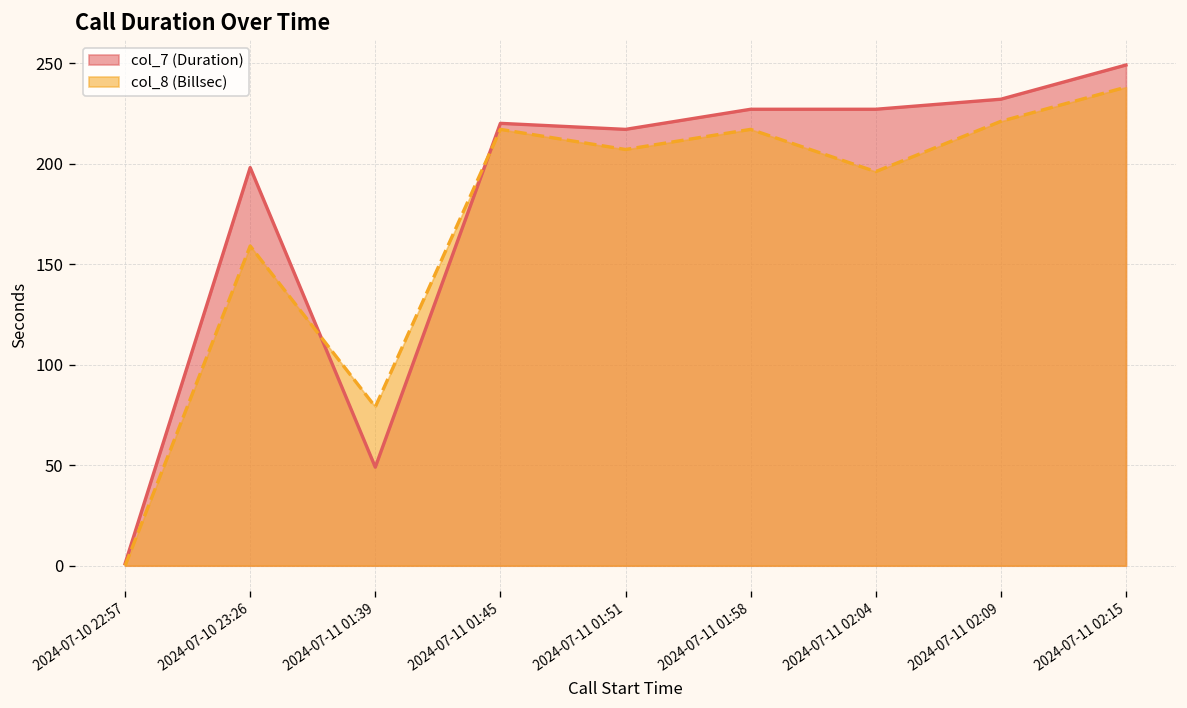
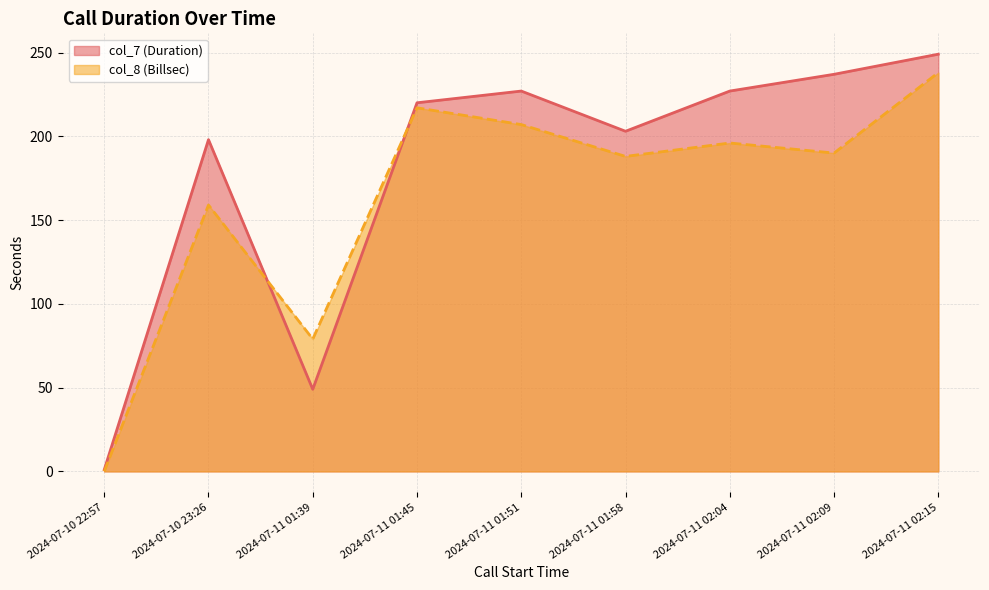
col_7 (Duration), 2024-07-11 01:51: 217 -> 227
col_7 (Duration), 2024-07-11 01:58: 227 -> 203
col_8 (Billsec), 2024-07-11 01:58: 217 -> 188
col_7 (Duration), 2024-07-11 02:09: 232 -> 237
col_8 (Billsec), 2024-07-11 02:09: 221 -> 190
